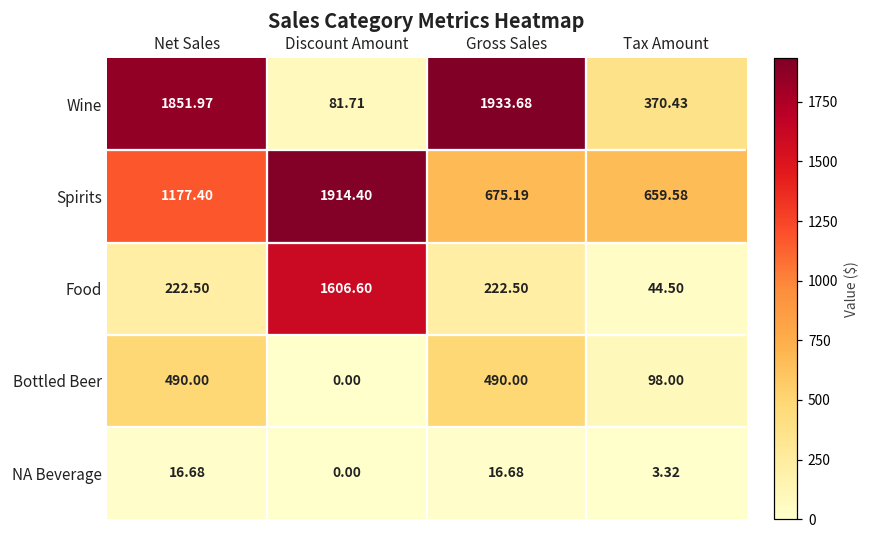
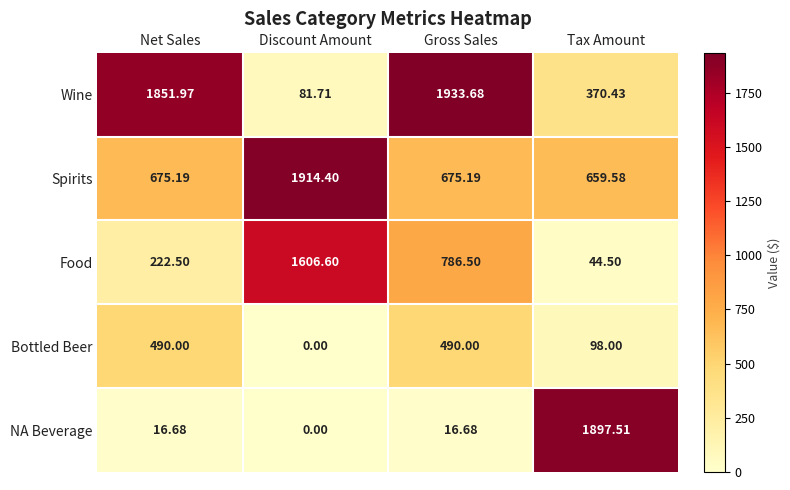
Spirits, Net Sales: 1177.40 -> 675.19
Food, Gross Sales: 222.50 -> 786.50
NA Beverage, Tax Amount: 3.32 -> 1897.51
